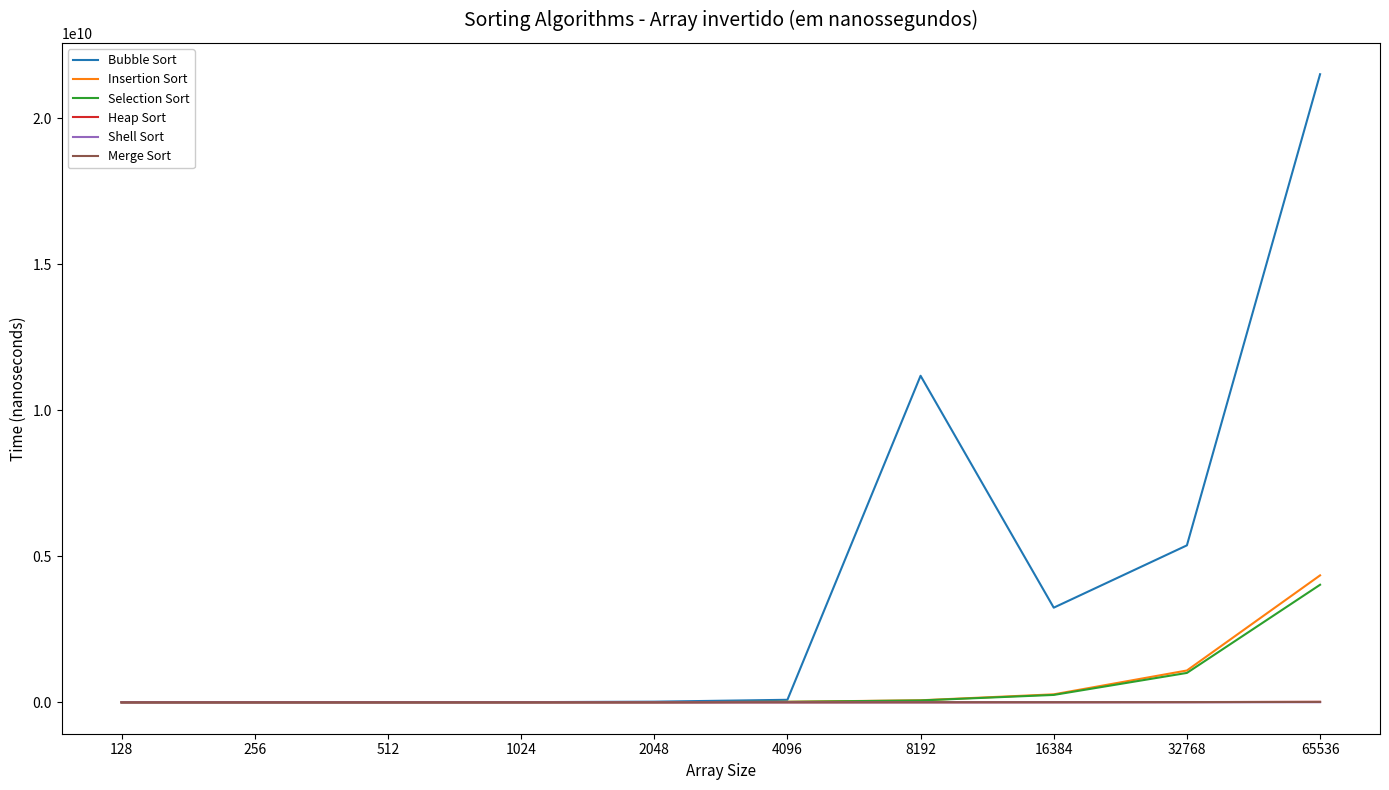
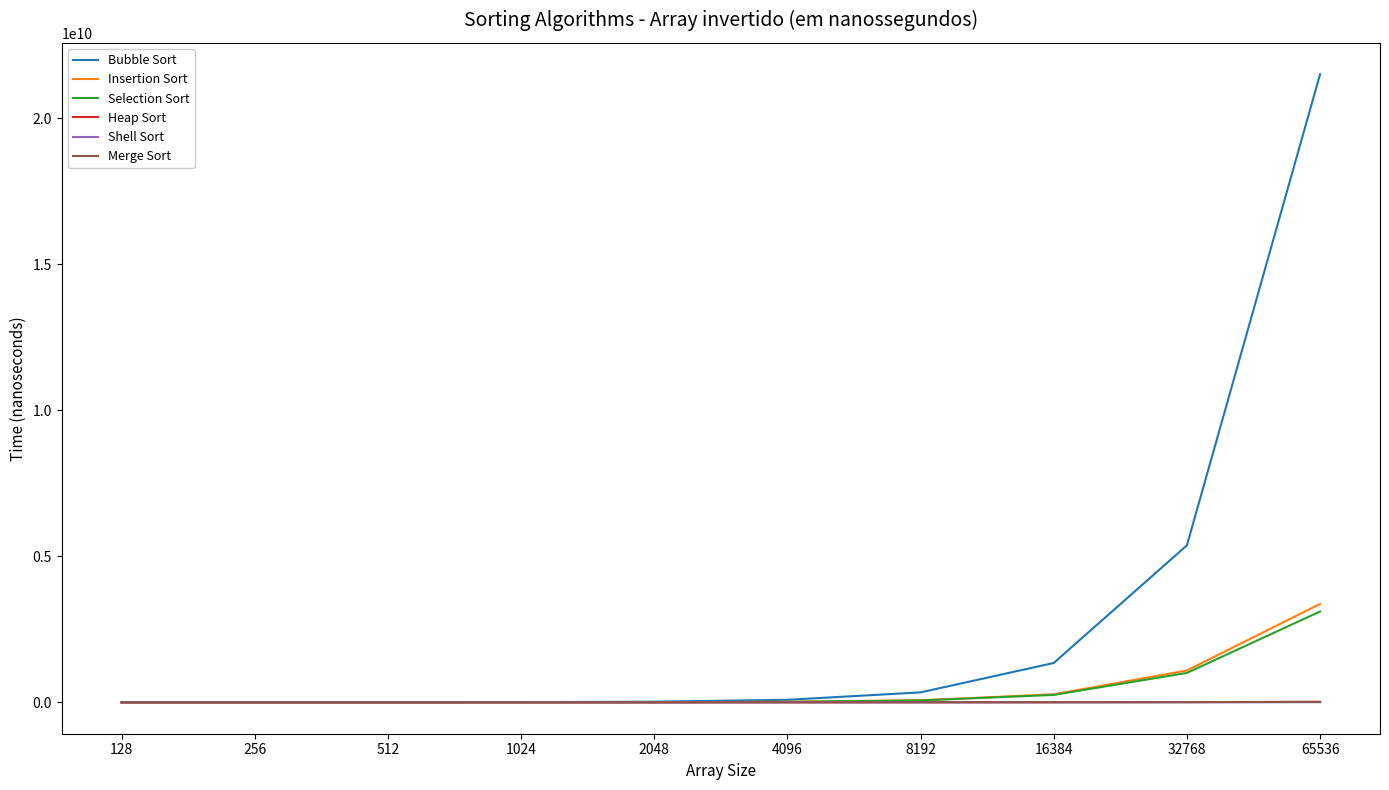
Bubble Sort, 8192: 11200000000 -> 300000000
Bubble Sort, 16384: 3200000000 -> 1300000000
Insertion Sort, 65536: 4300000000 -> 3400000000
Selection Sort, 65536: 4000000000 -> 3100000000
